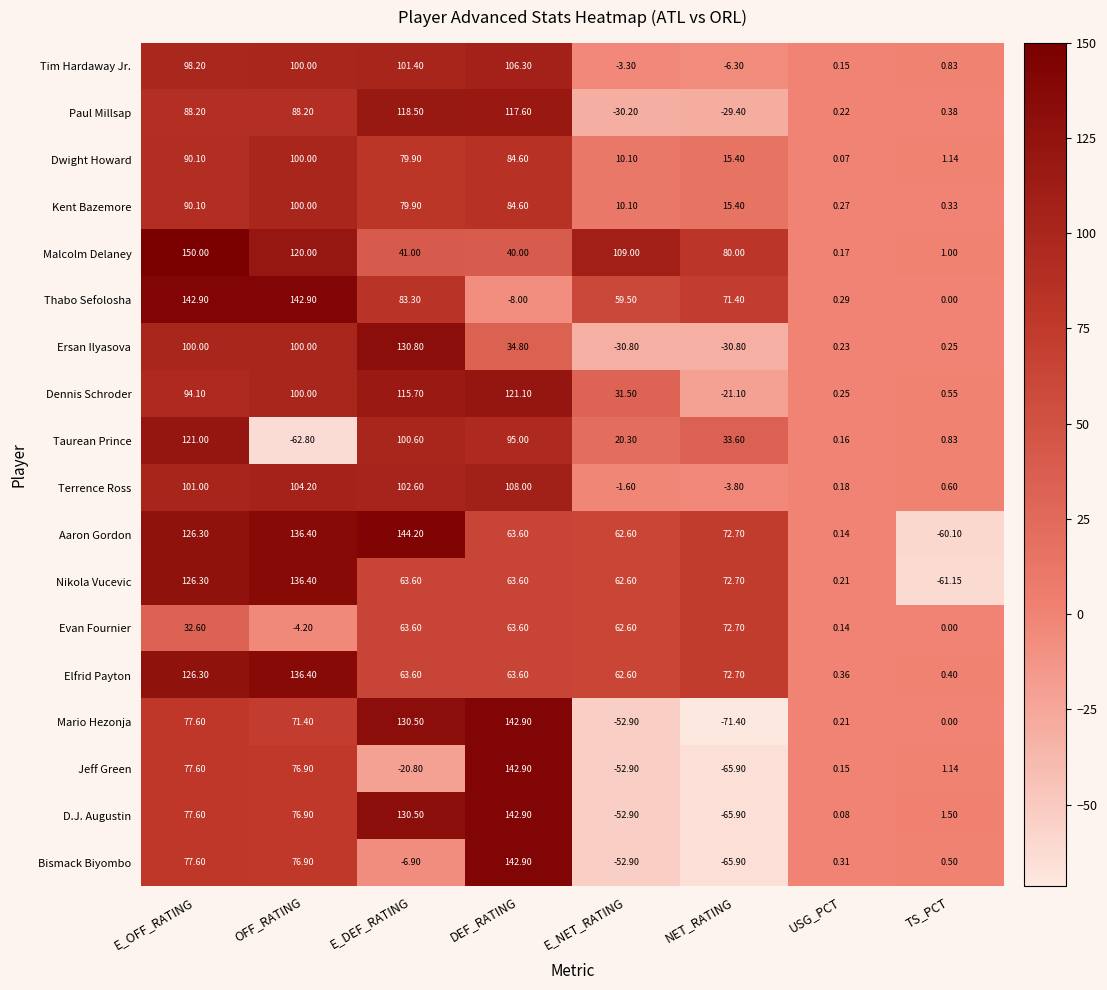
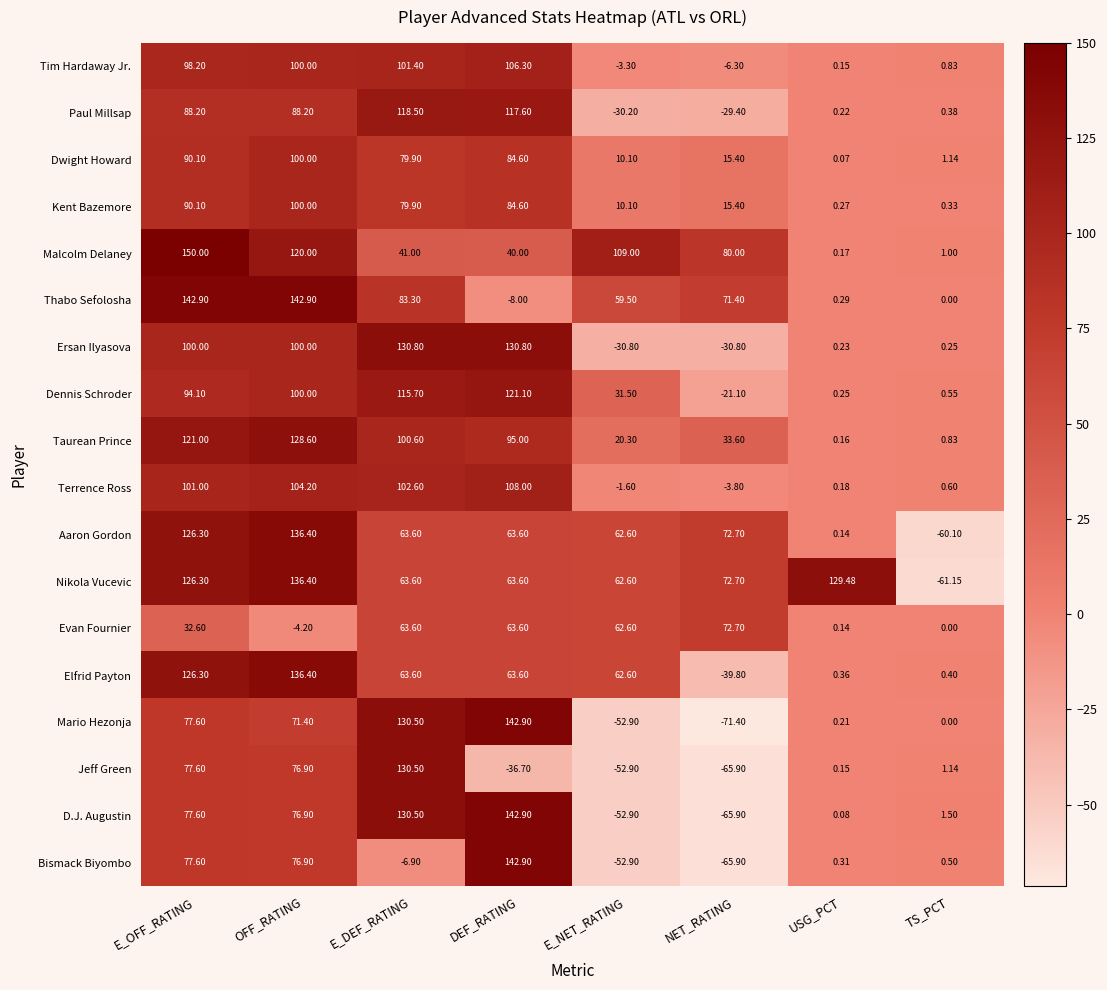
Ersan Ilyasova, DEF_RATING: 34.80 -> 130.80
Taurean Prince, OFF_RATING: -62.80 -> 128.60
Aaron Gordon, E_DEF_RATING: 144.20 -> 63.60
Nikola Vucevic, USG_PCT: 0.21 -> 129.48
Elfrid Payton, NET_RATING: 72.70 -> -39.80
Jeff Green, E_DEF_RATING: -20.80 -> 130.50
Jeff Green, DEF_RATING: 142.90 -> -36.70
